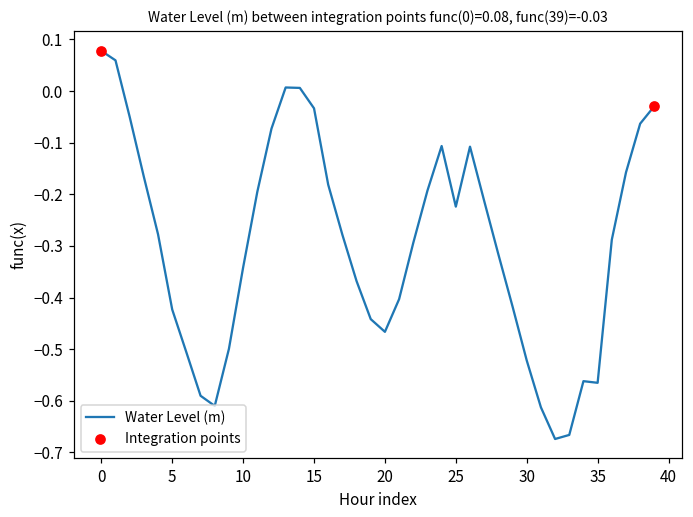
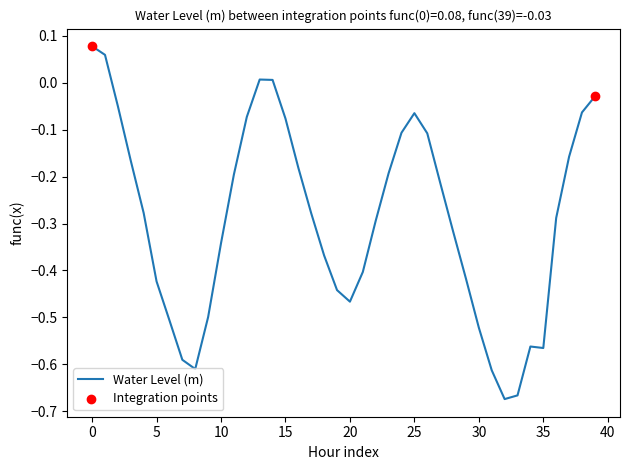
Water Level (m), 15: -0.03 -> -0.08
Water Level (m), 25: -0.22 -> -0.06
